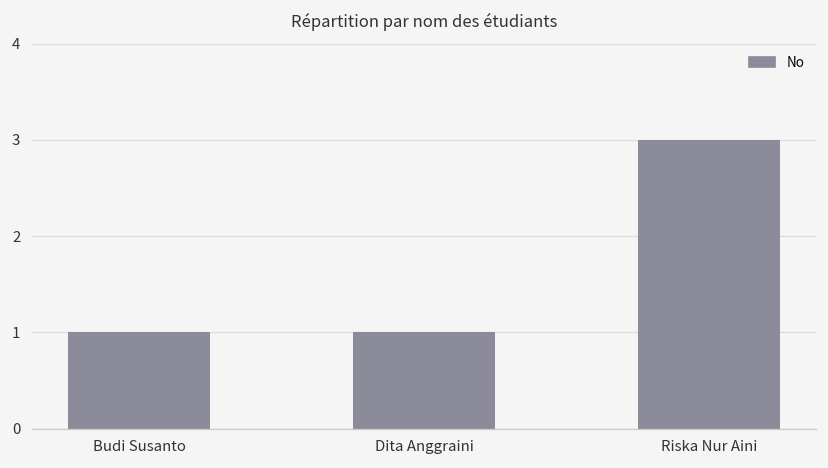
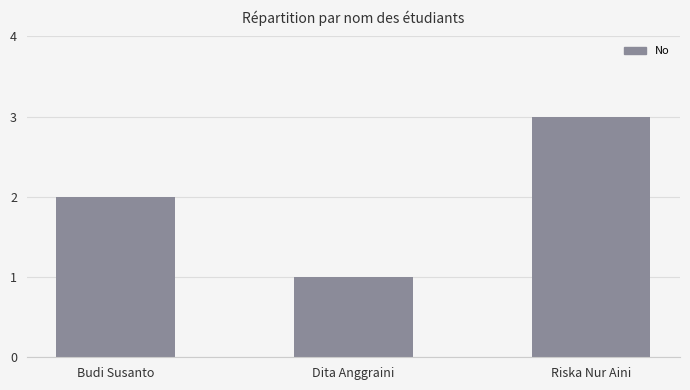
Budi Susanto: 1 -> 2
